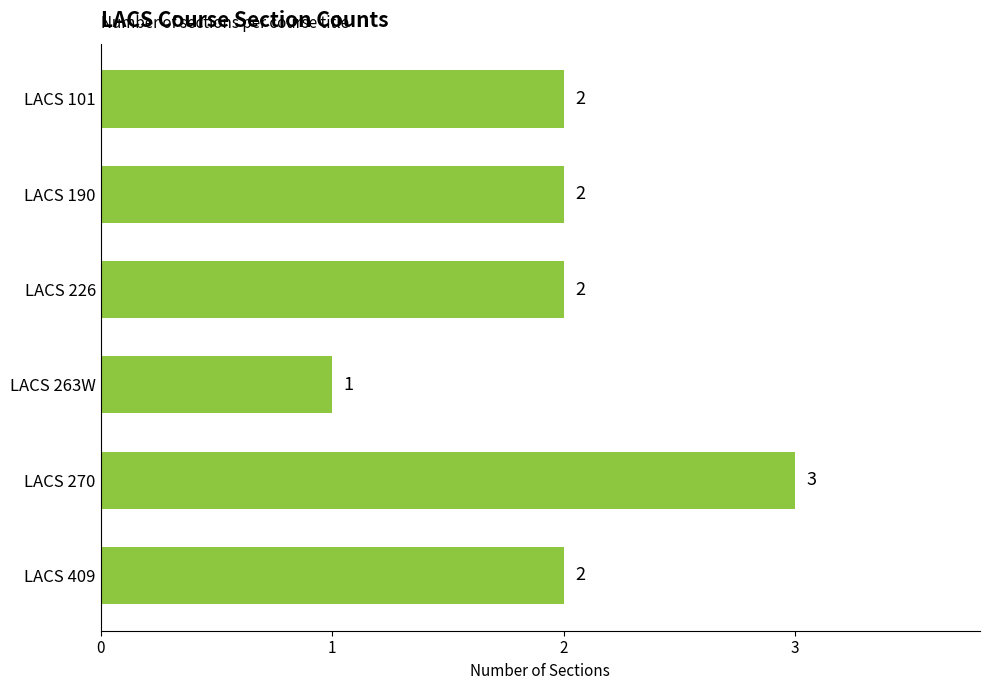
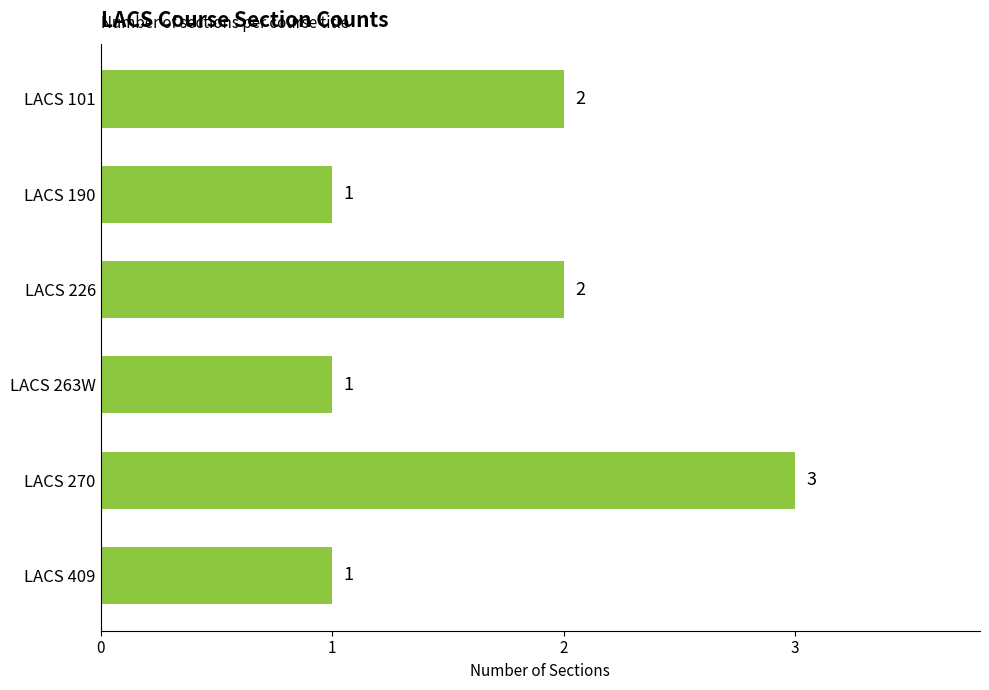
LACS 190: 2 -> 1
LACS 409: 2 -> 1
